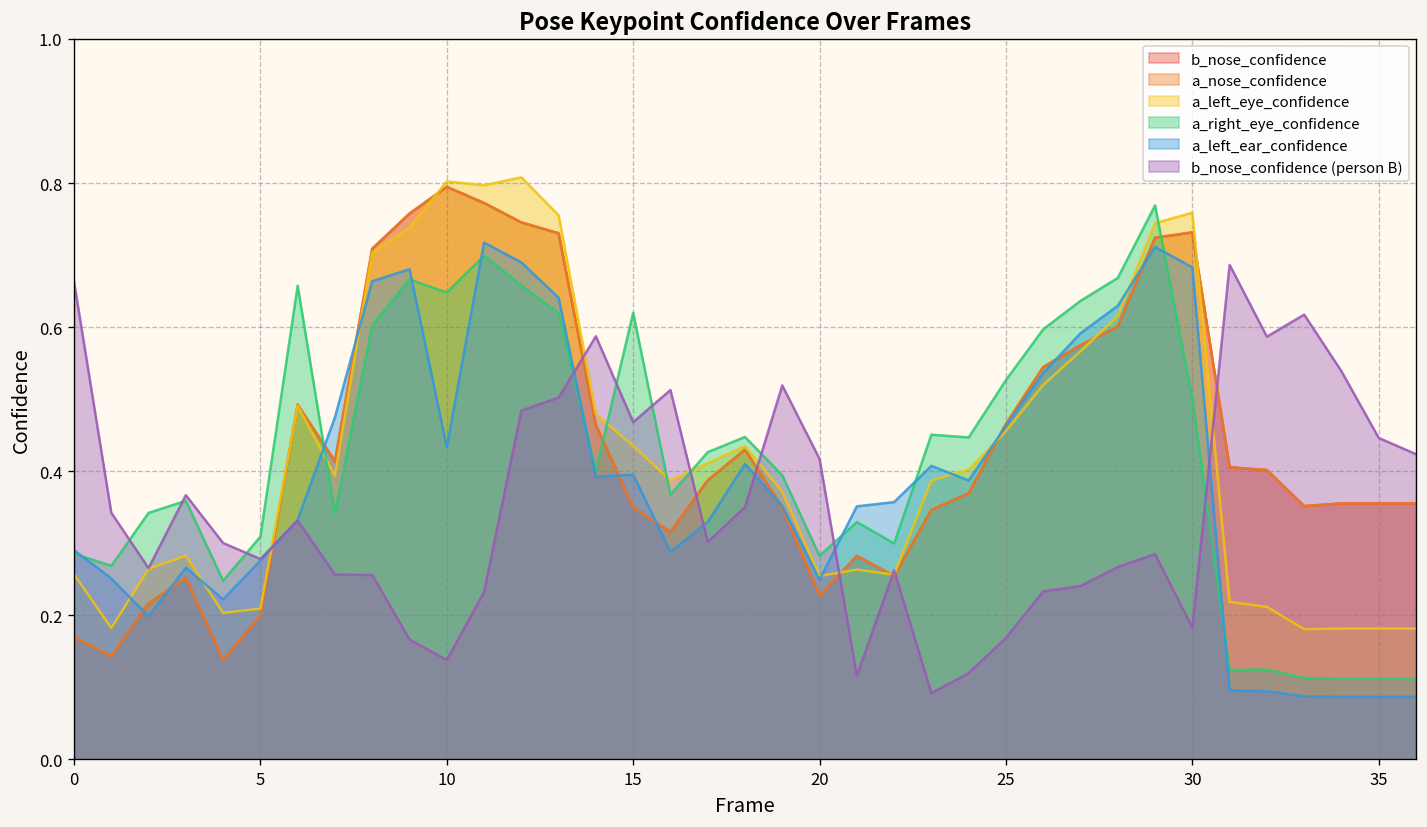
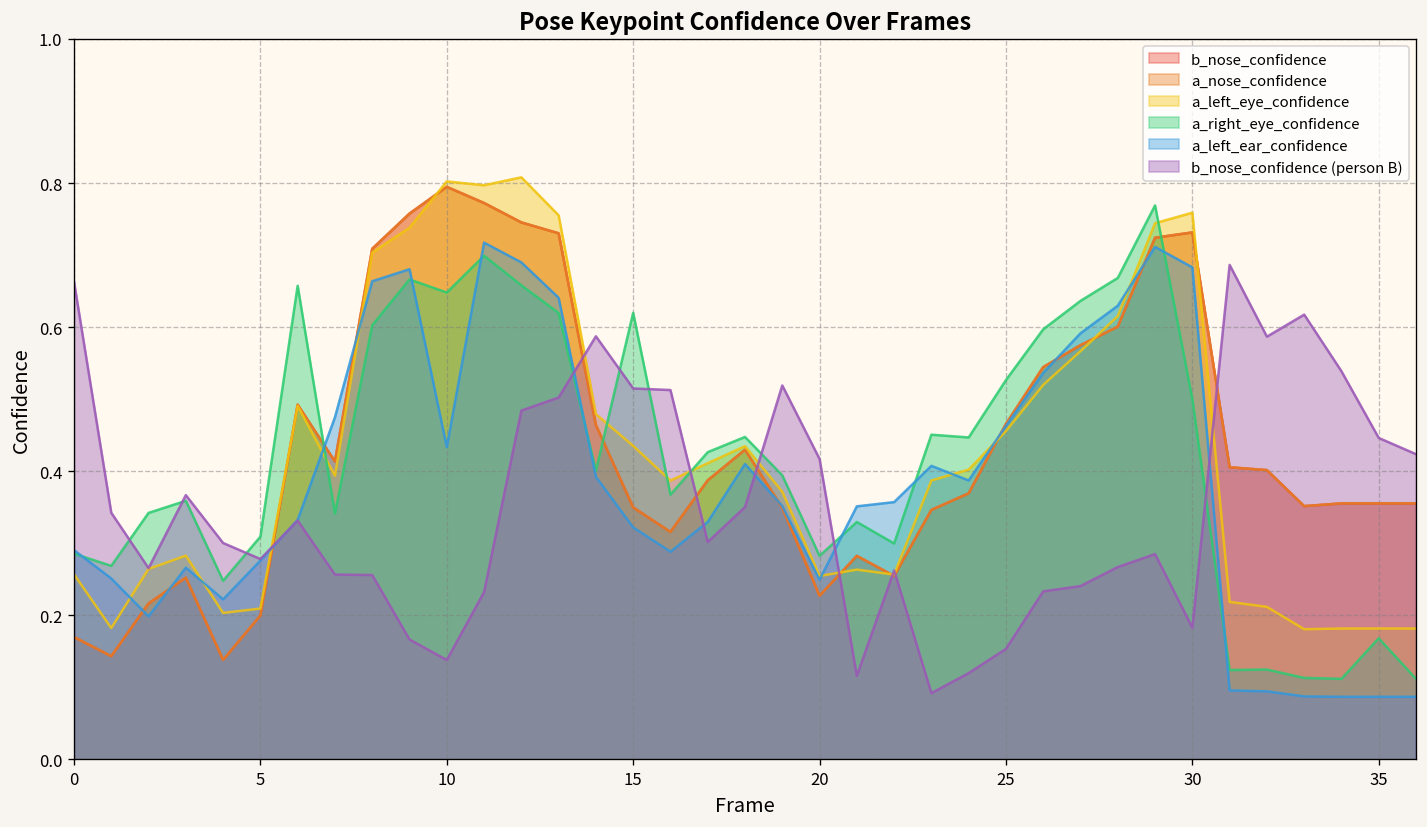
a_left_ear_confidence, 15: 0.40 -> 0.32
b_nose_confidence (person B), 15: 0.47 -> 0.51
b_nose_confidence (person B), 25: 0.17 -> 0.15
a_right_eye_confidence, 35: 0.11 -> 0.17
